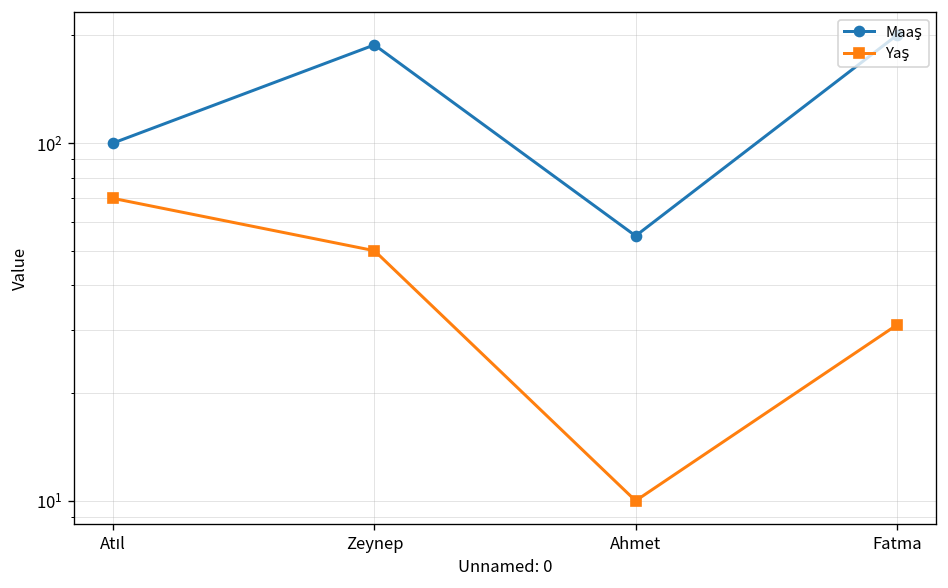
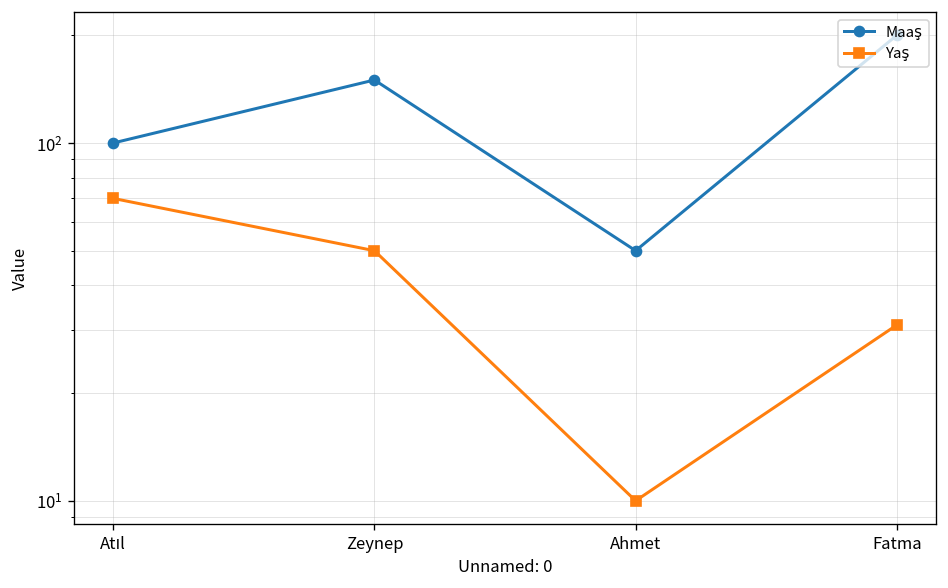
Maaş, Zeynep: 190 -> 150
Maaş, Ahmet: 55 -> 50
